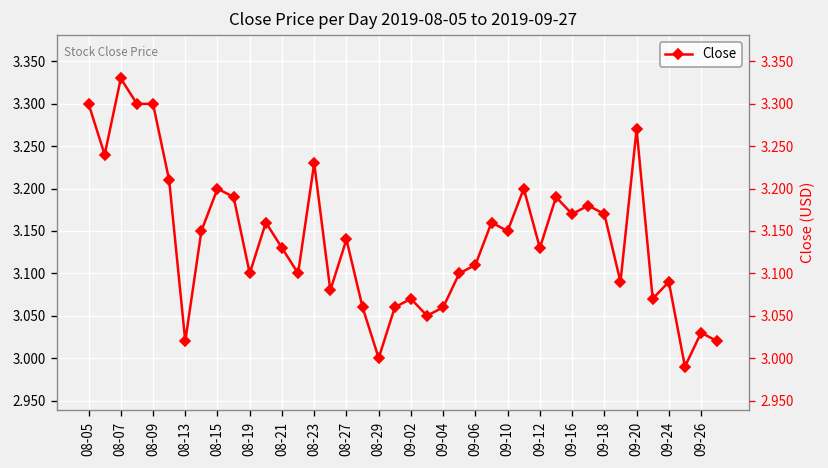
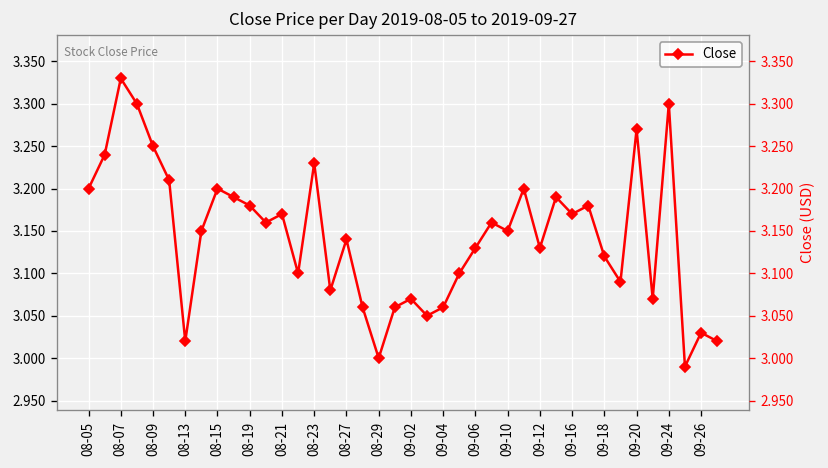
08-05: 3.3 -> 3.2
08-09: 3.30 -> 3.25
08-19: 3.10 -> 3.18
08-21: 3.13 -> 3.17
09-06: 3.11 -> 3.13
09-18: 3.17 -> 3.12
09-24: 3.09 -> 3.30
